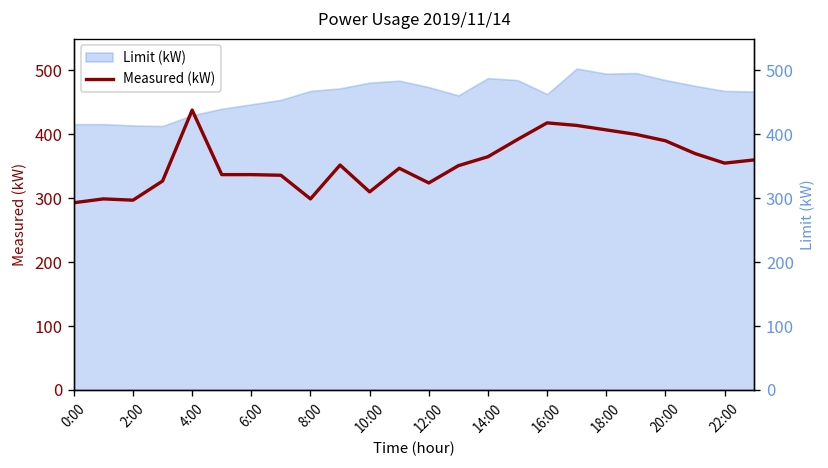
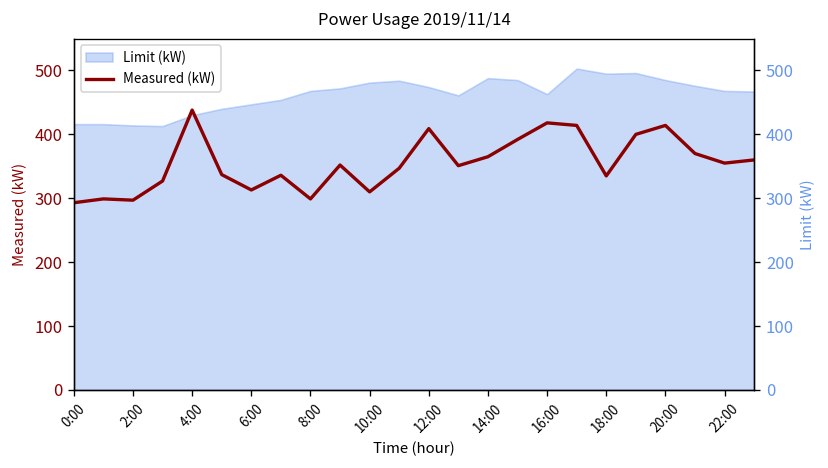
Measured (kW), 6:00: 340 -> 310
Measured (kW), 12:00: 320 -> 410
Measured (kW), 18:00: 410 -> 340
Measured (kW), 20:00: 390 -> 410
